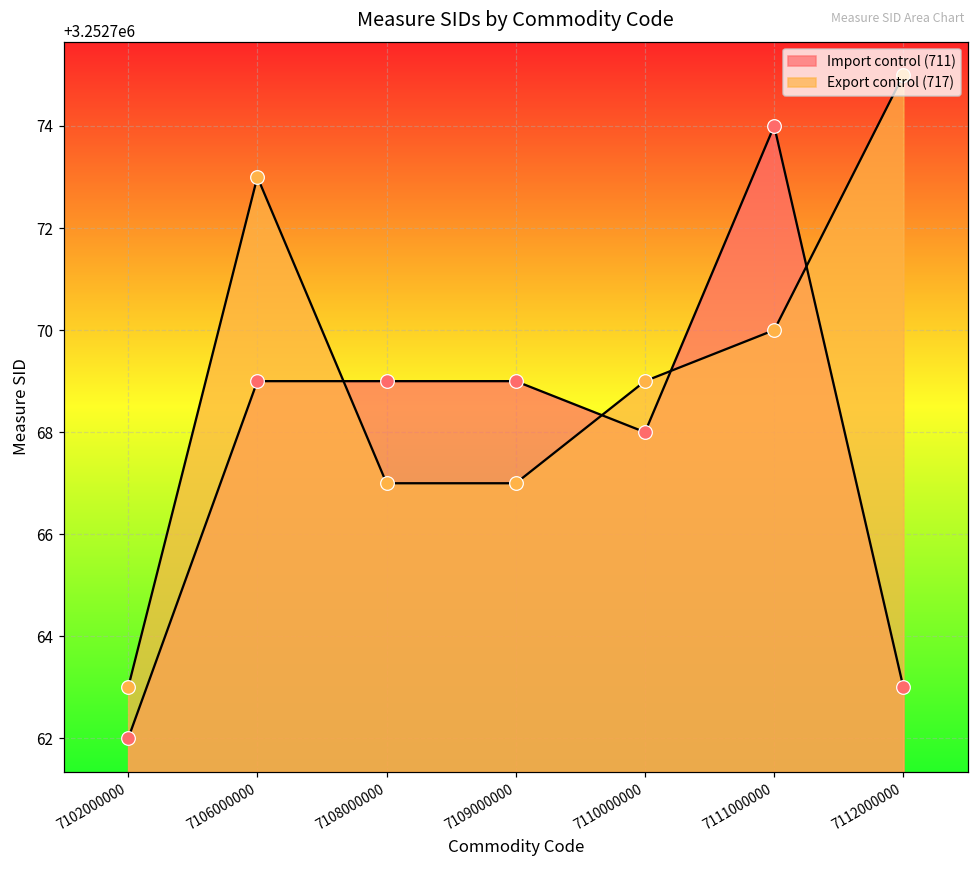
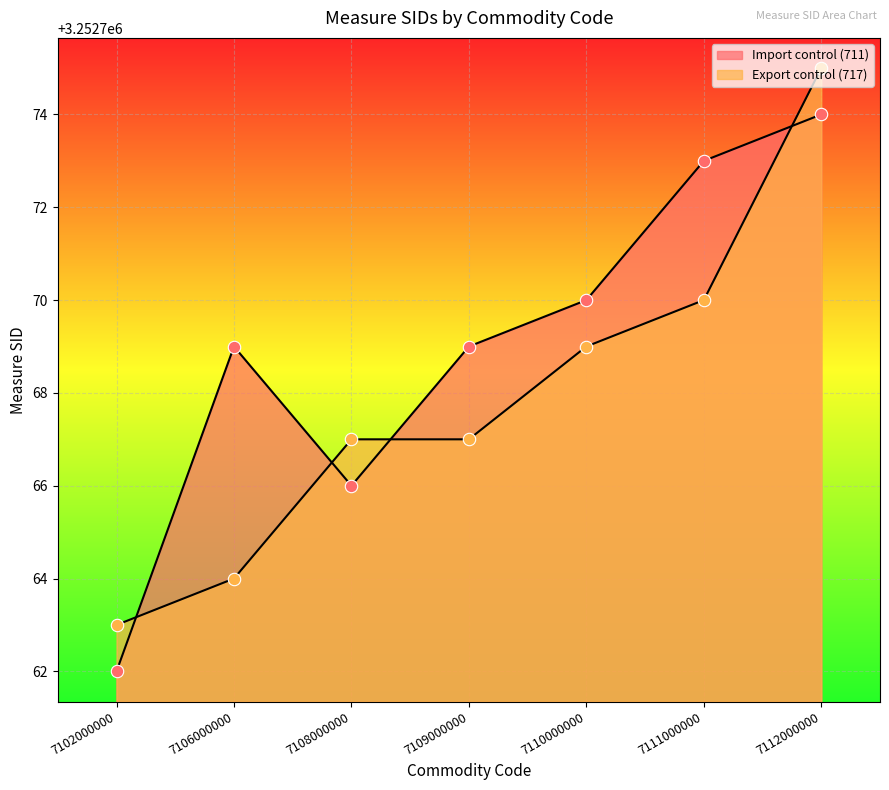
Export control (717), 7106000000: 3252773 -> 3252764
Import control (711), 7108000000: 3252769 -> 3252766
Import control (711), 7110000000: 3252768 -> 3252770
Import control (711), 7111000000: 3252774 -> 3252773
Import control (711), 7112000000: 3252763 -> 3252774
